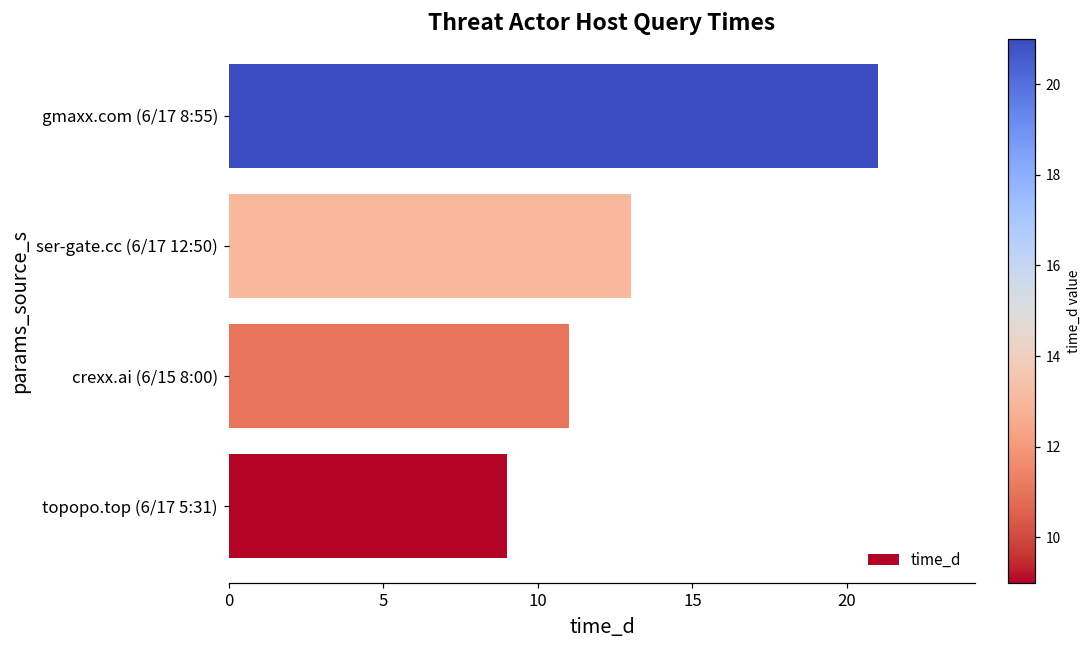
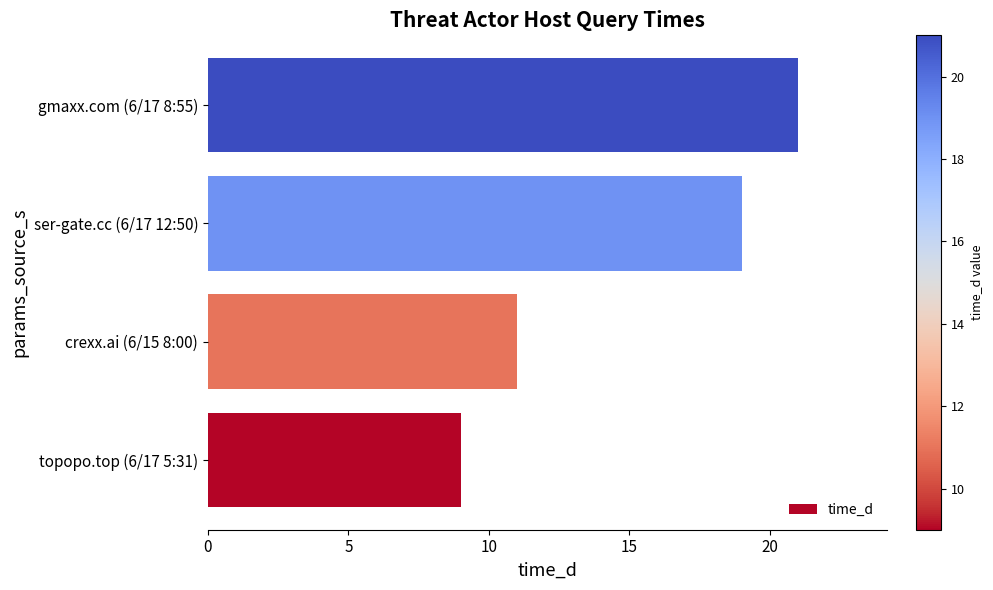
ser-gate.cc (6/17 12:50): 13 -> 19
